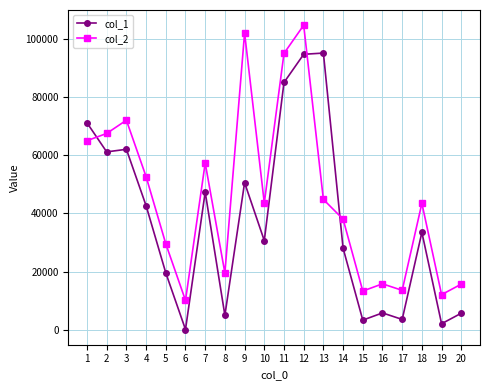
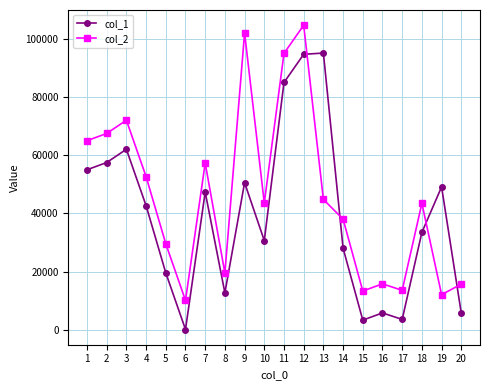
col_1, 1: 71000 -> 55000
col_1, 2: 61000 -> 57000
col_1, 8: 5000 -> 13000
col_1, 19: 2000 -> 49000
